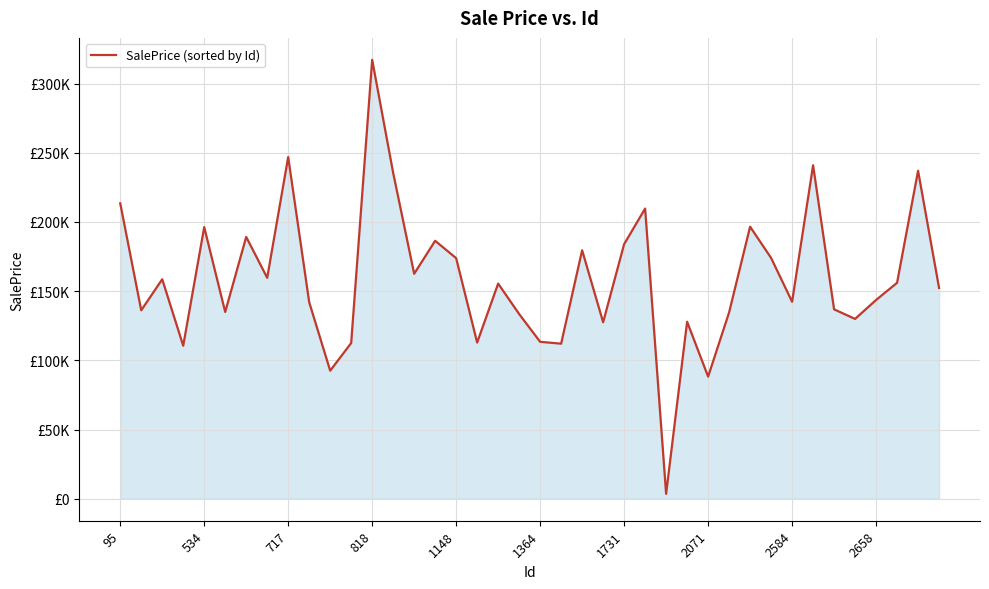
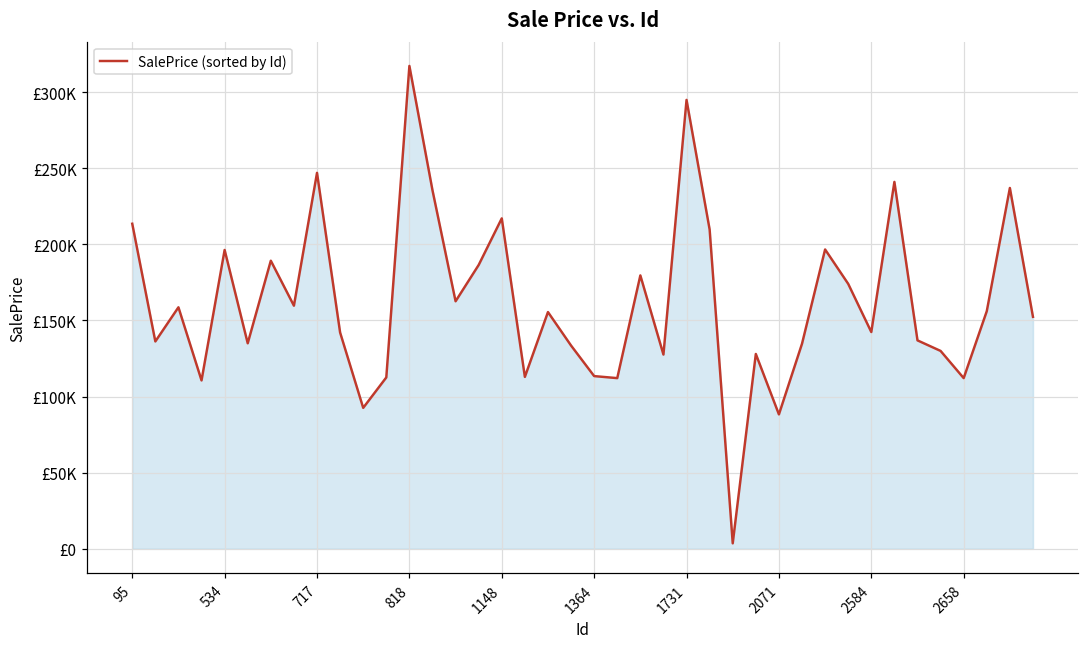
1148: £174000 -> £217000
1731: £184000 -> £295000
2658: £144000 -> £112000
